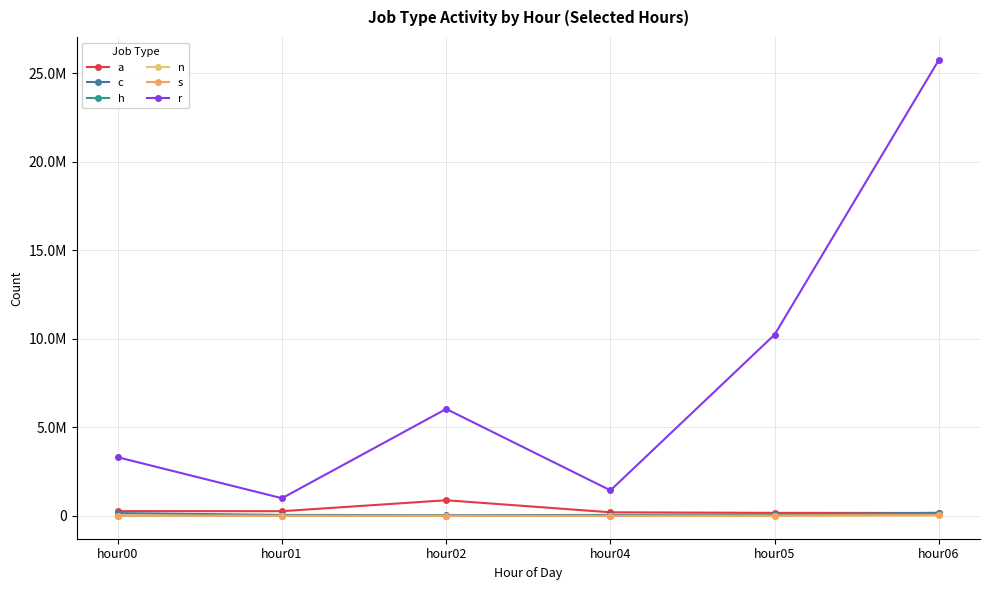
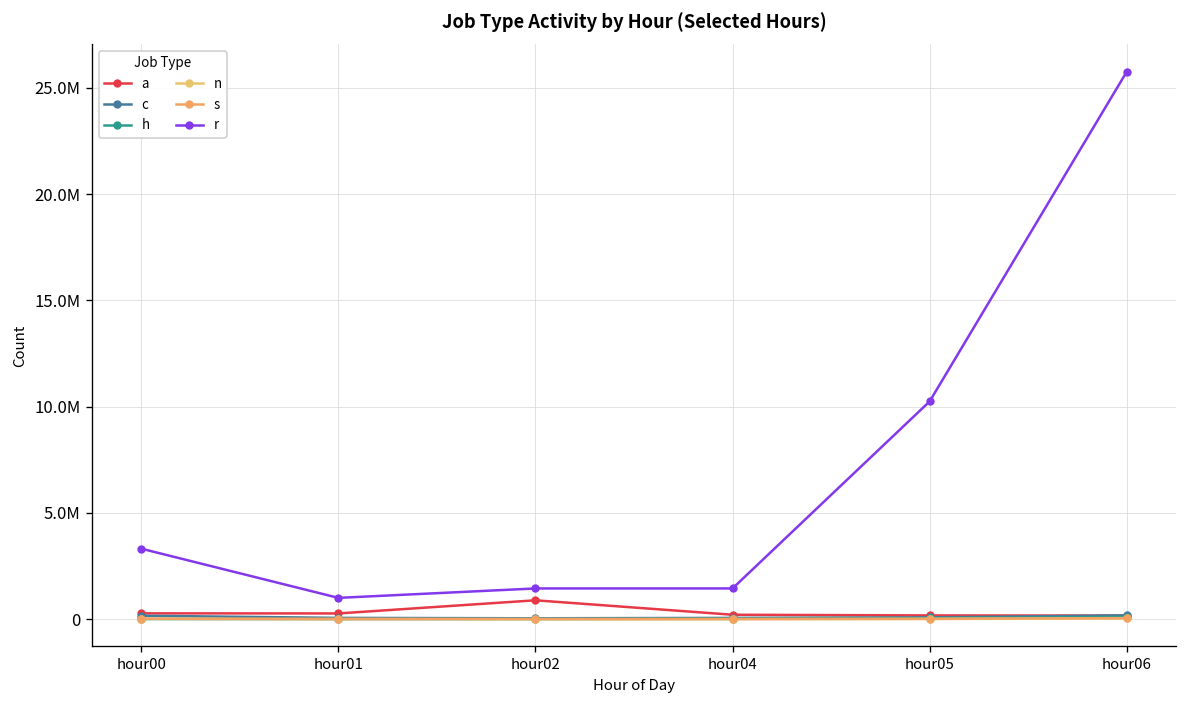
r, hour02: 6000000 -> 1400000
